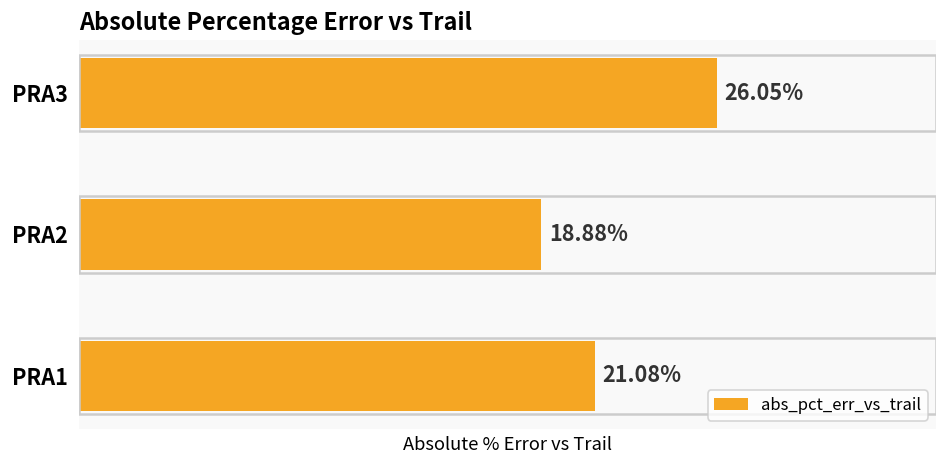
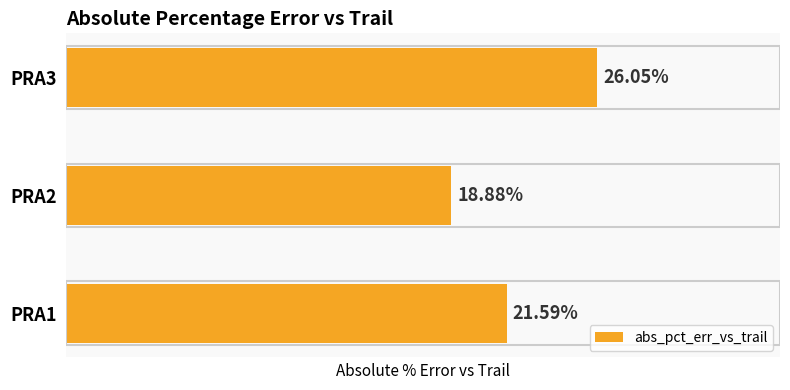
PRA1: 21.08% -> 21.59%
